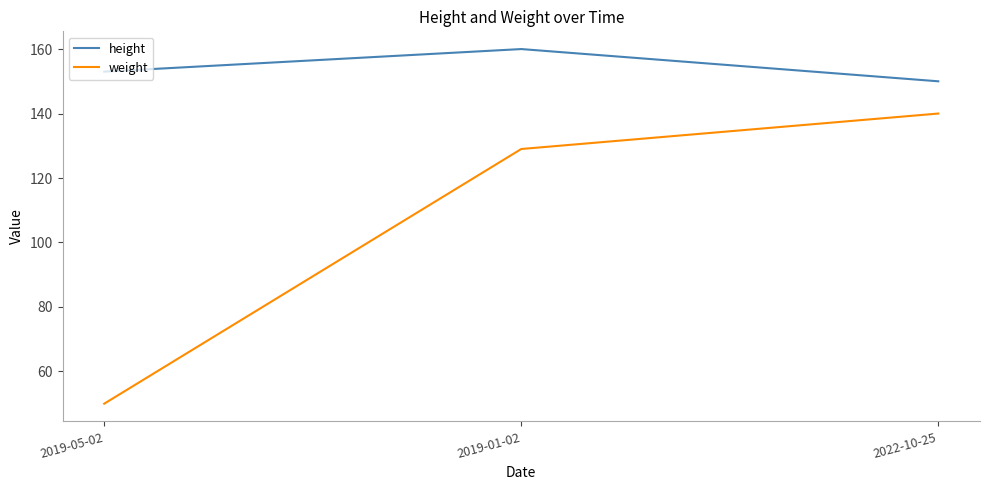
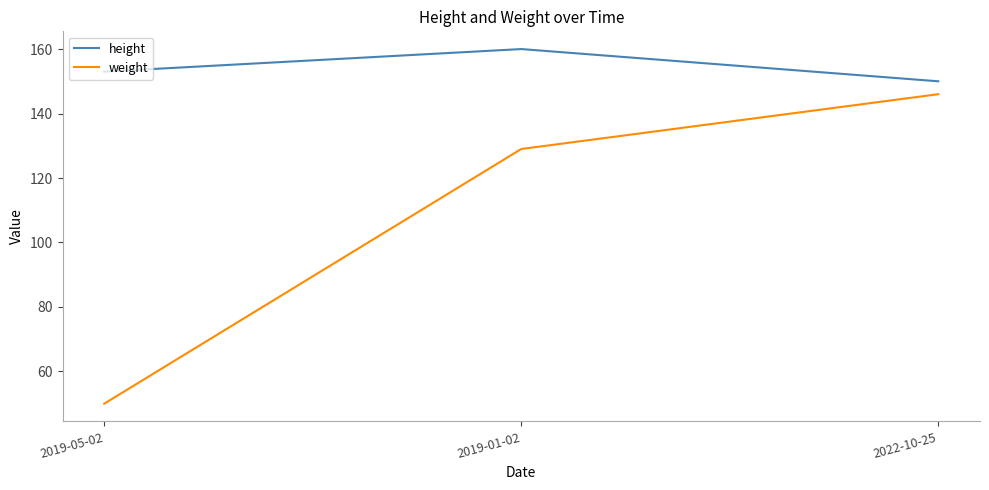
weight, 2022-10-25: 140 -> 146
